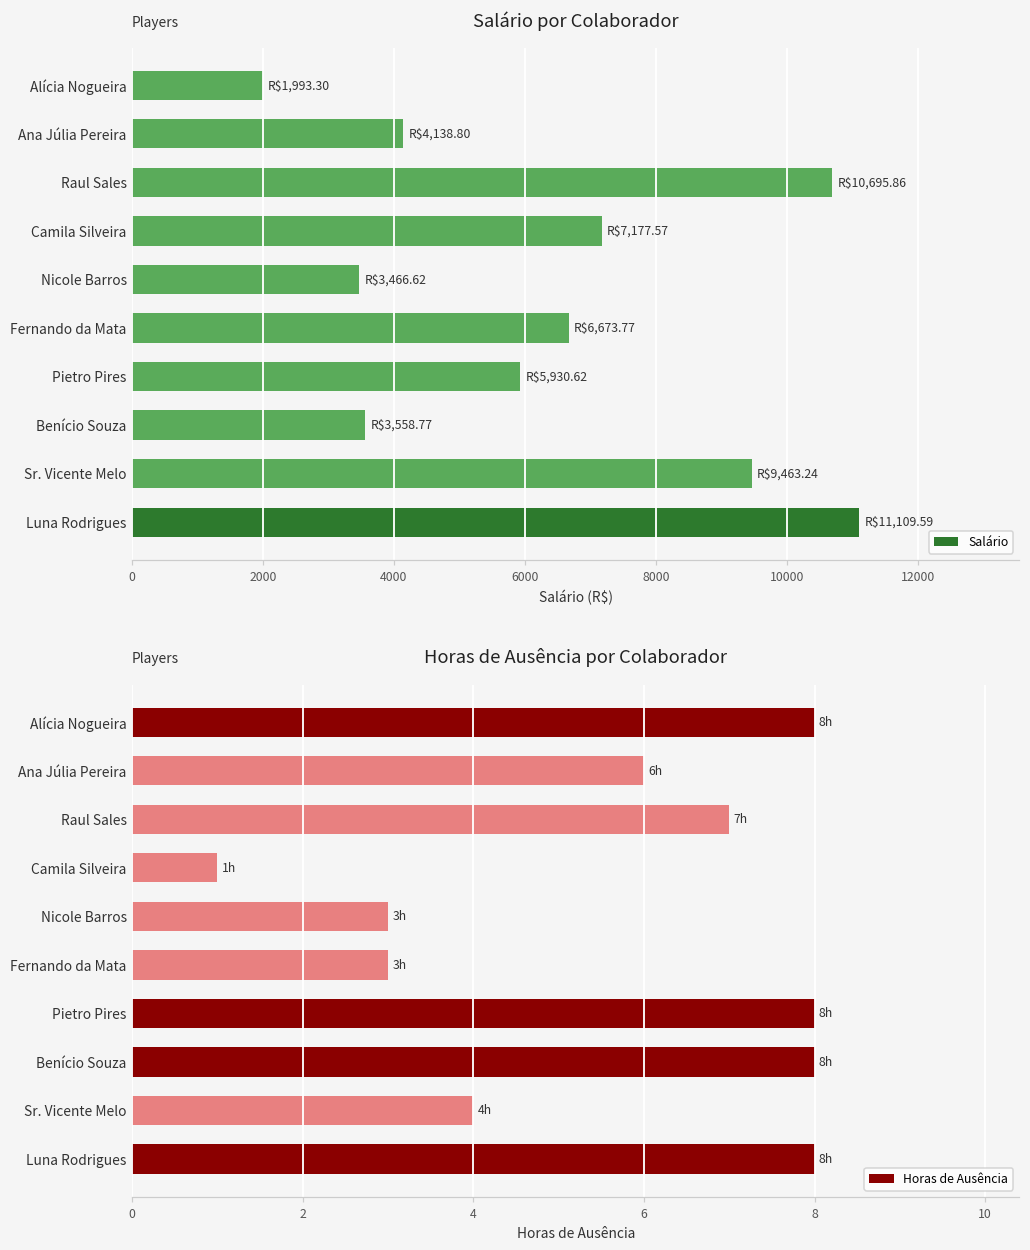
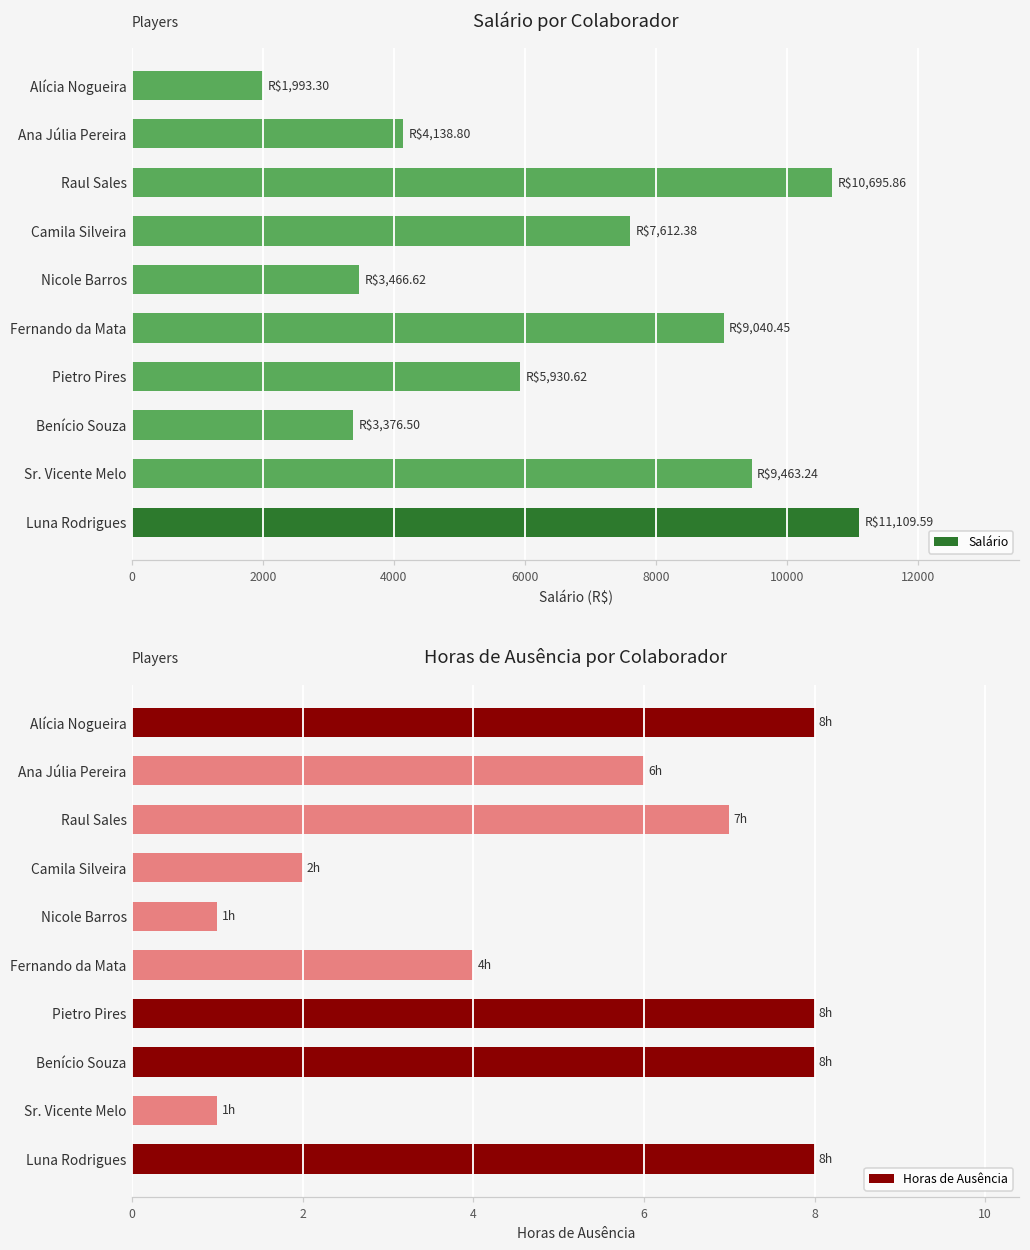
Salário por Colaborador, Camila Silveira: $7,177.57 -> $7,612.38
Salário por Colaborador, Fernando da Mata: $6,673.77 -> $9,040.45
Salário por Colaborador, Benício Souza: $3,558.77 -> $3,376.50
Horas de Ausência por Colaborador, Camila Silveira: 1h -> 2h
Horas de Ausência por Colaborador, Nicole Barros: 3h -> 1h
Horas de Ausência por Colaborador, Fernando da Mata: 3h -> 4h
Horas de Ausência por Colaborador, Sr. Vicente Melo: 4h -> 1h
